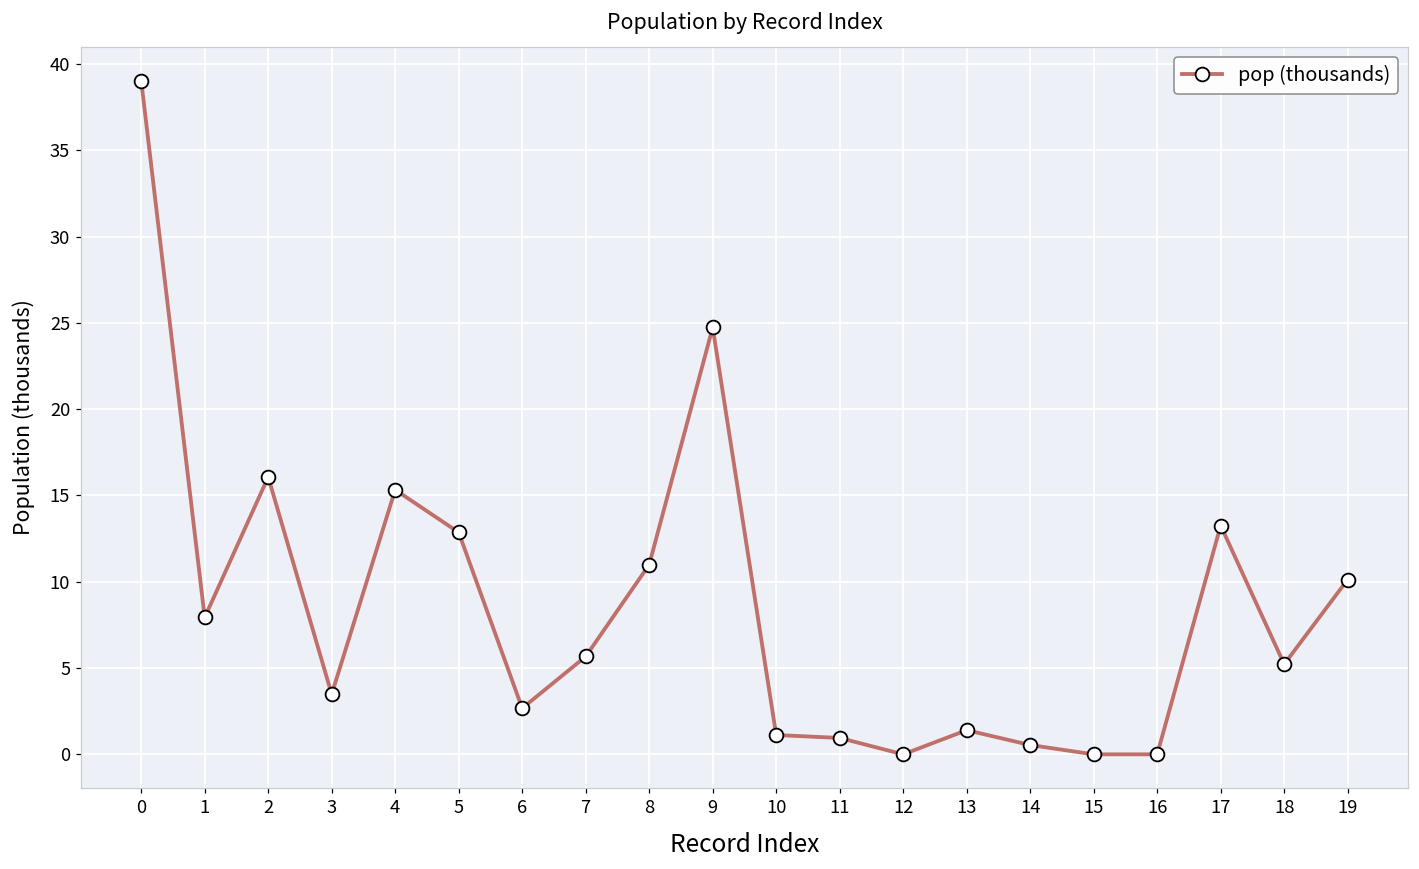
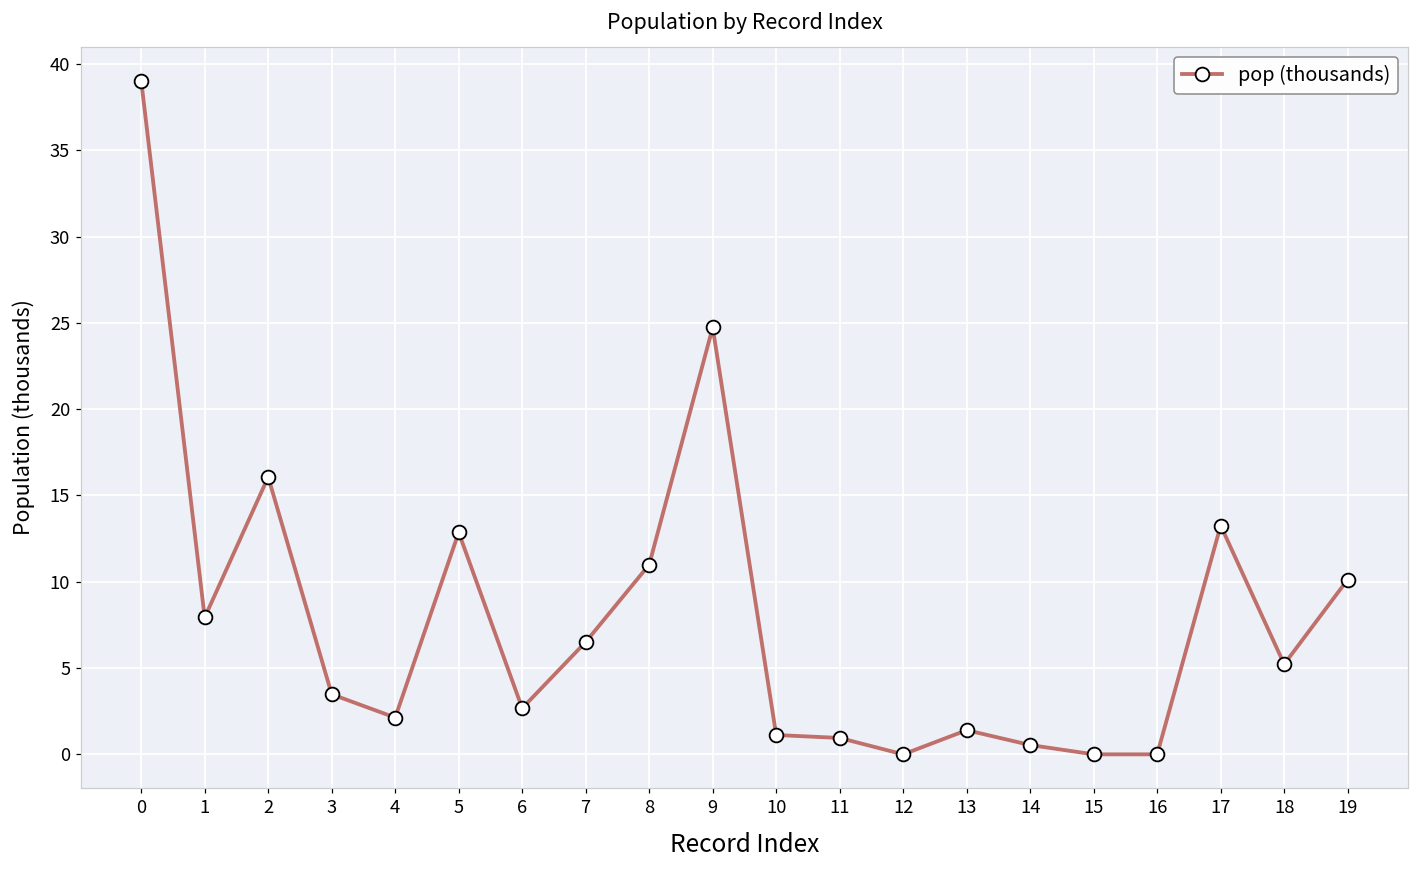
4: 15.3 -> 2.1
7: 5.7 -> 6.5
